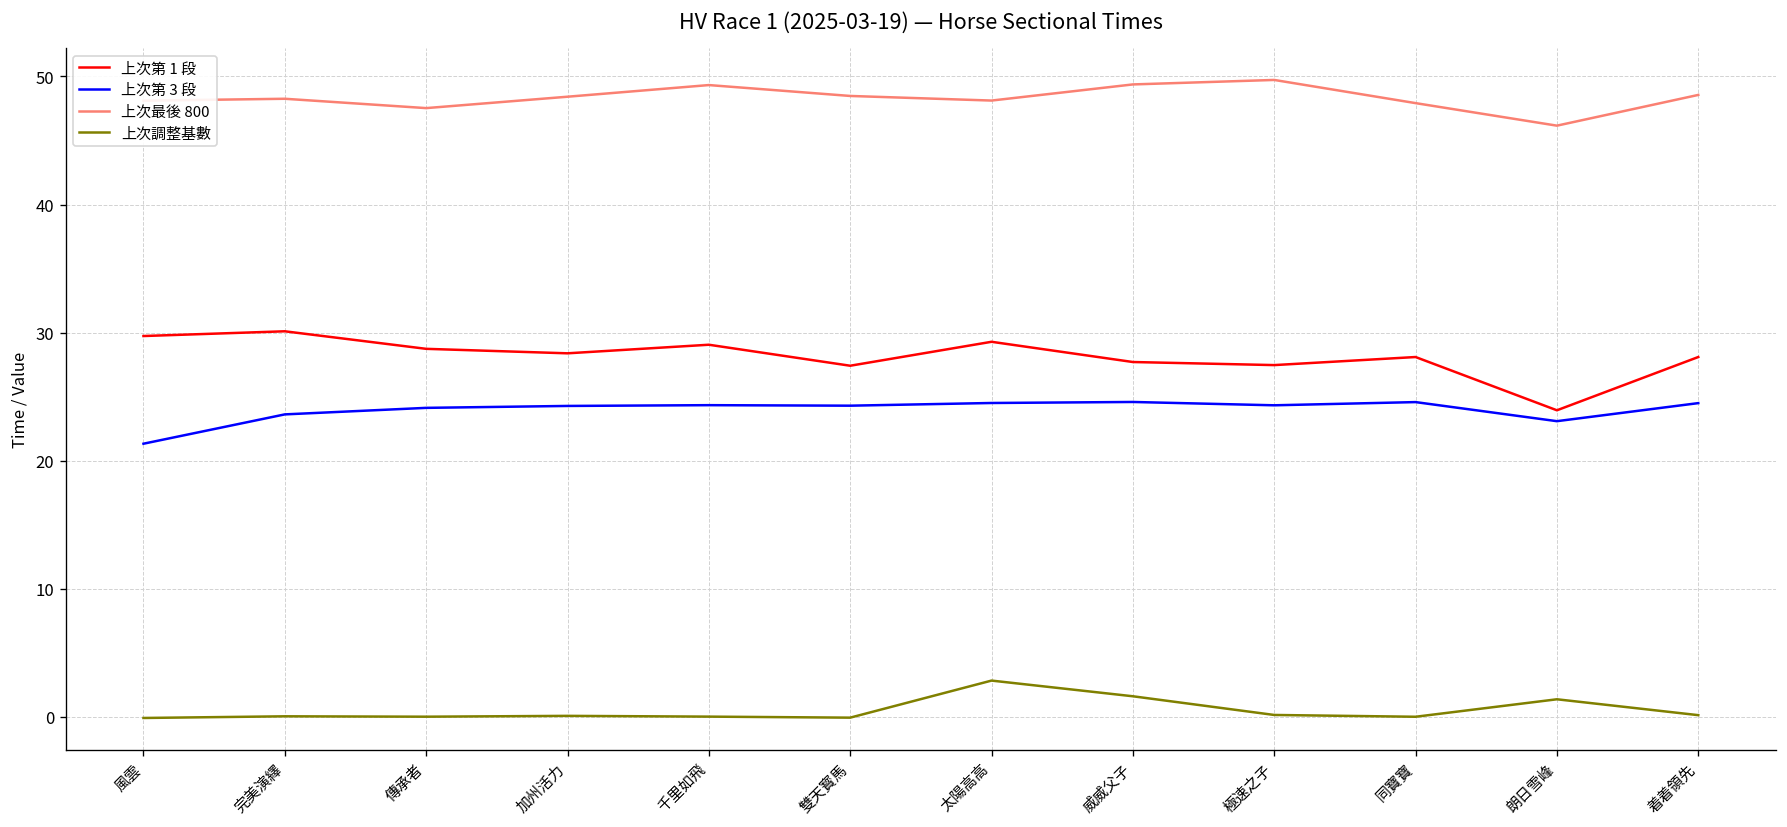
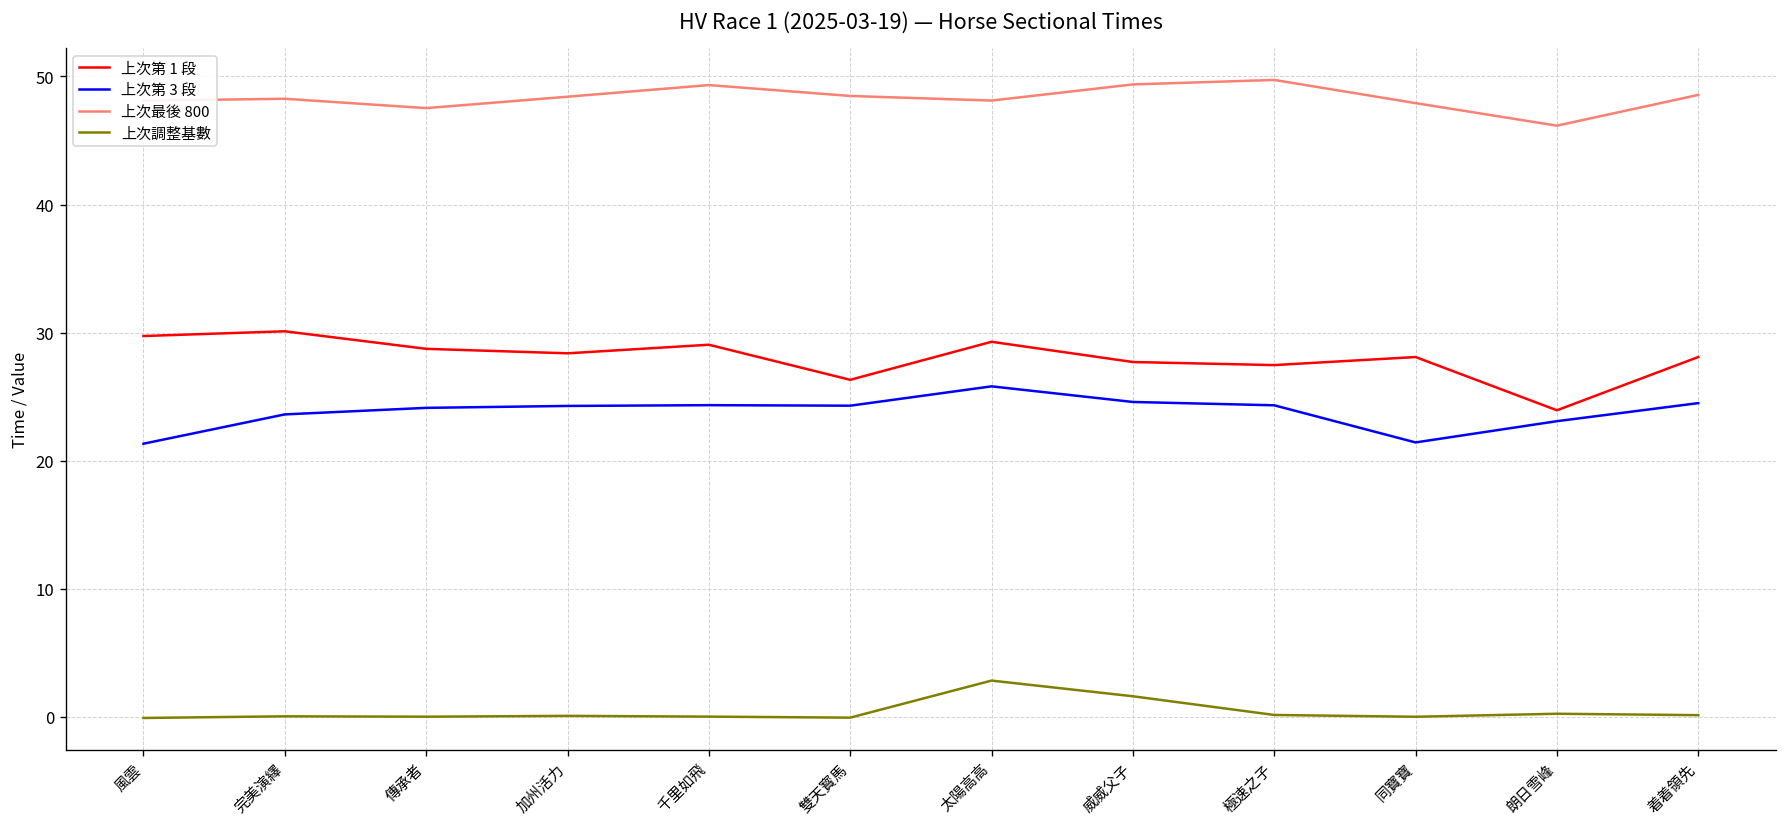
上次第 1 段, 雙天寳馬: 27.4 -> 26.3
上次第 3 段, 太陽高高: 24.5 -> 25.8
上次第 3 段, 同寶寶: 24.6 -> 21.4
上次調整基數, 朗日雪峰: 1.4 -> 0.2
